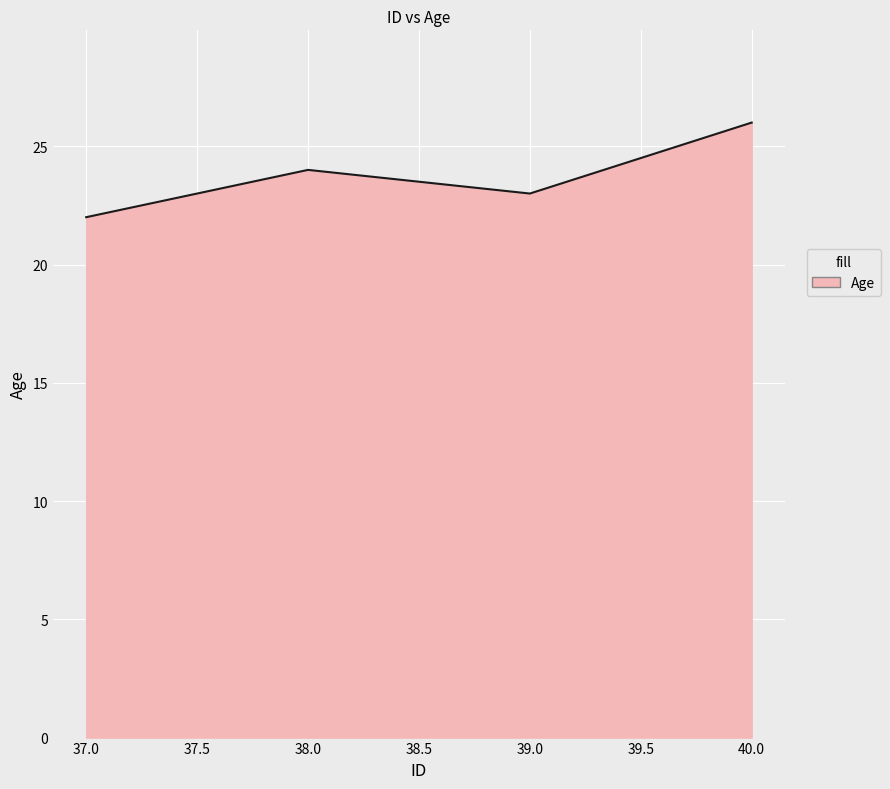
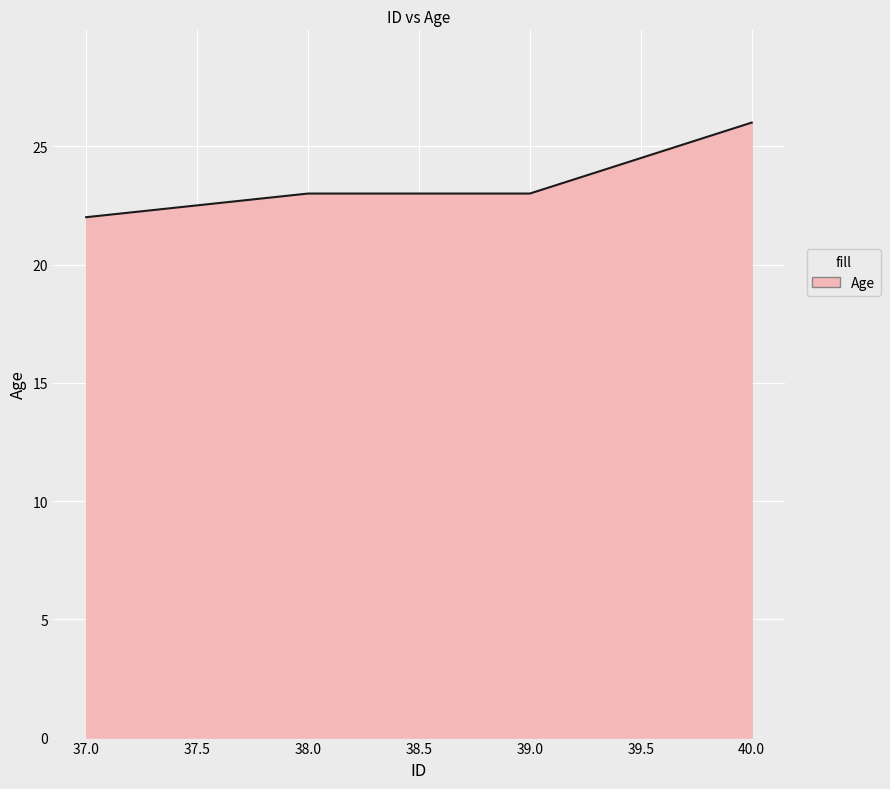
38.0: 24 -> 23
